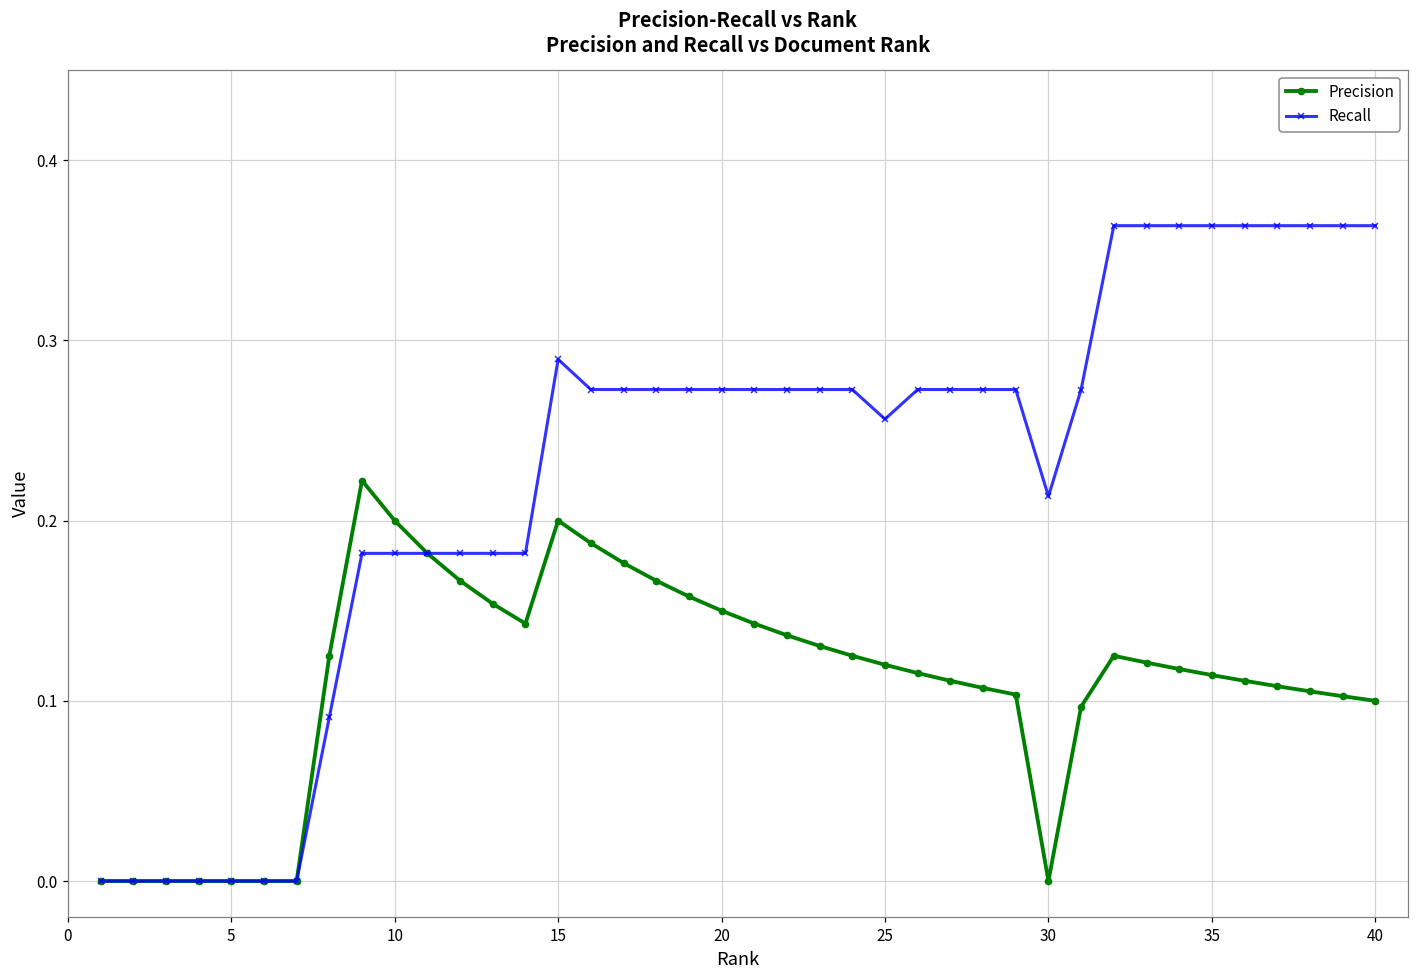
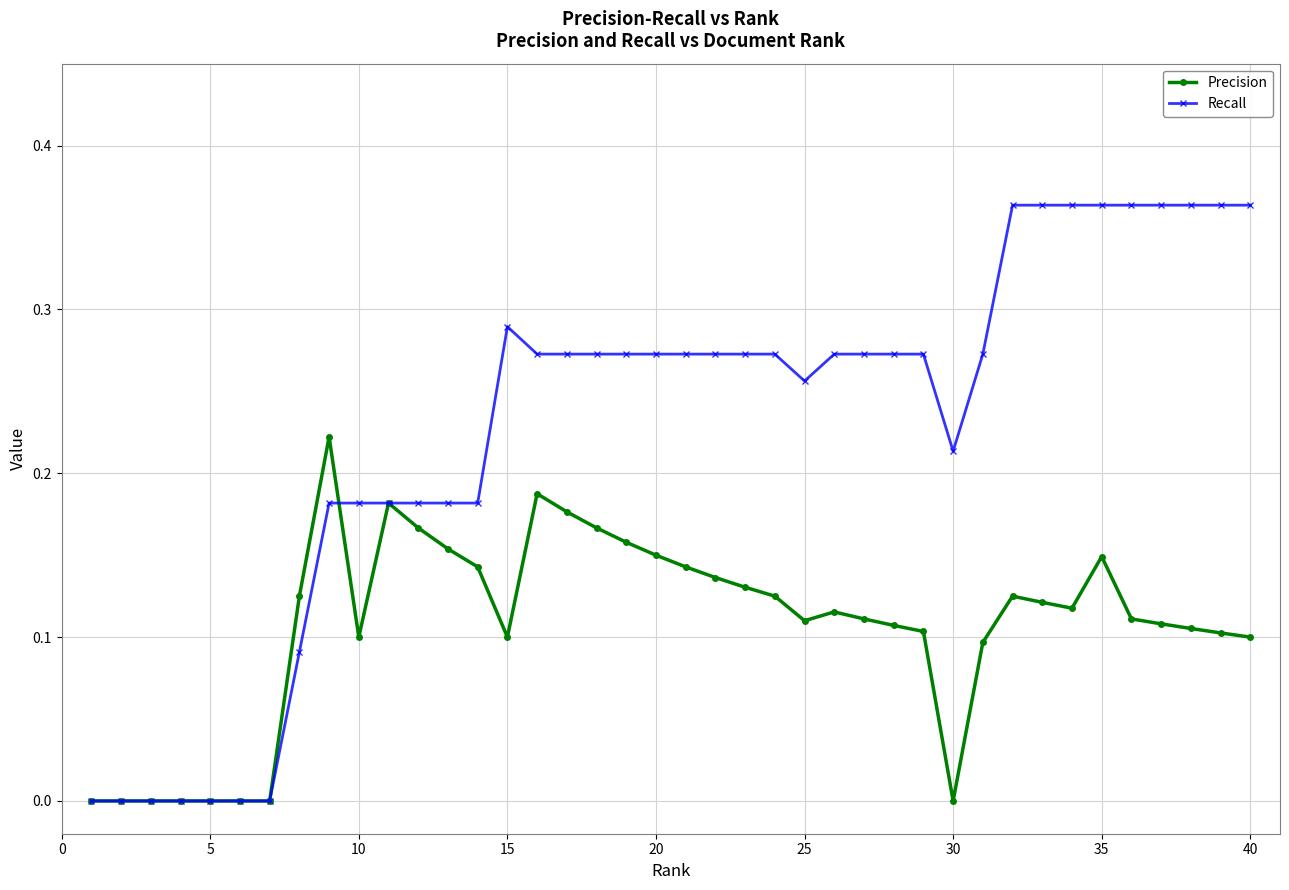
Precision, 10: 0.2 -> 0.1
Precision, 15: 0.2 -> 0.1
Precision, 25: 0.12 -> 0.11
Precision, 35: 0.114 -> 0.149
